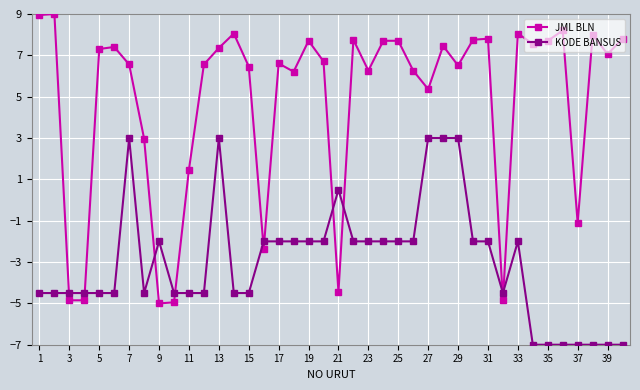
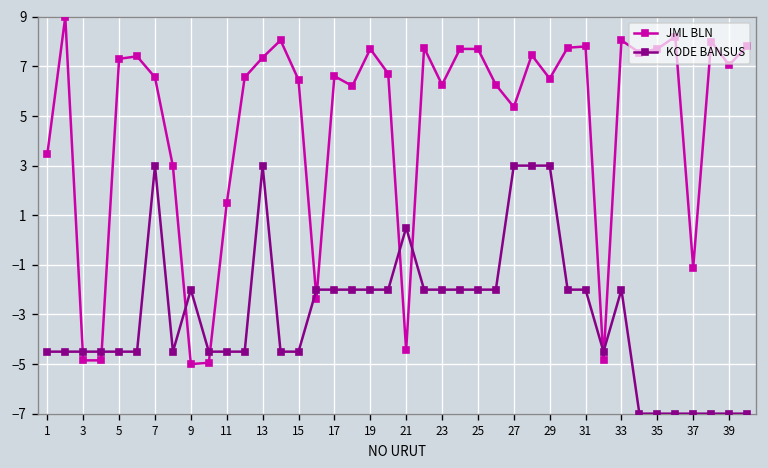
JML BLN, 1: 9.0 -> 3.5
